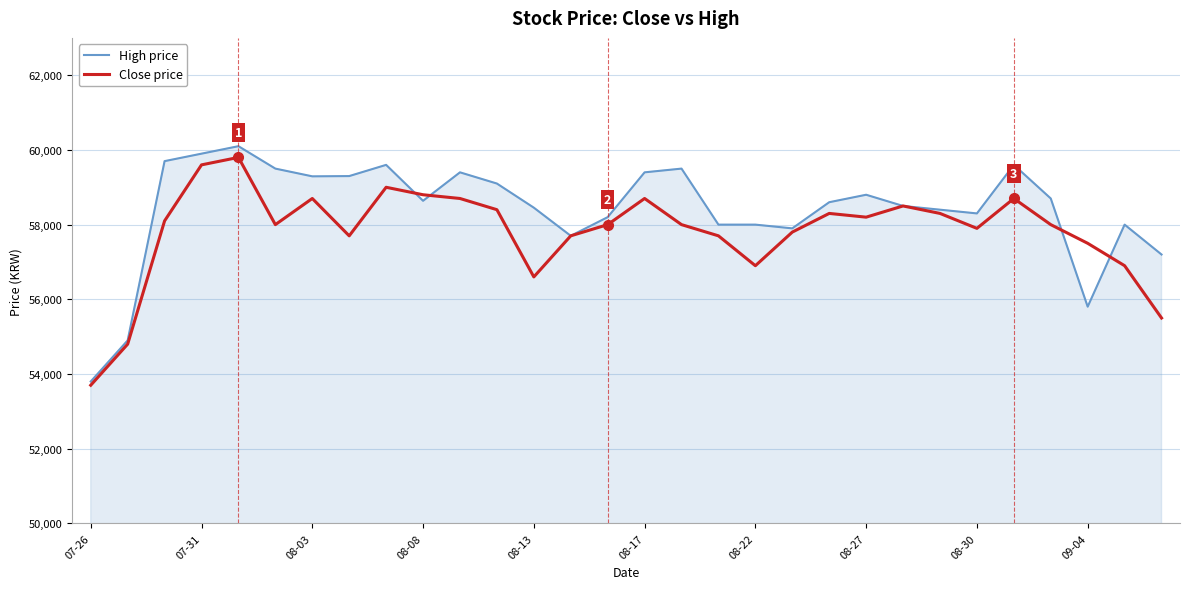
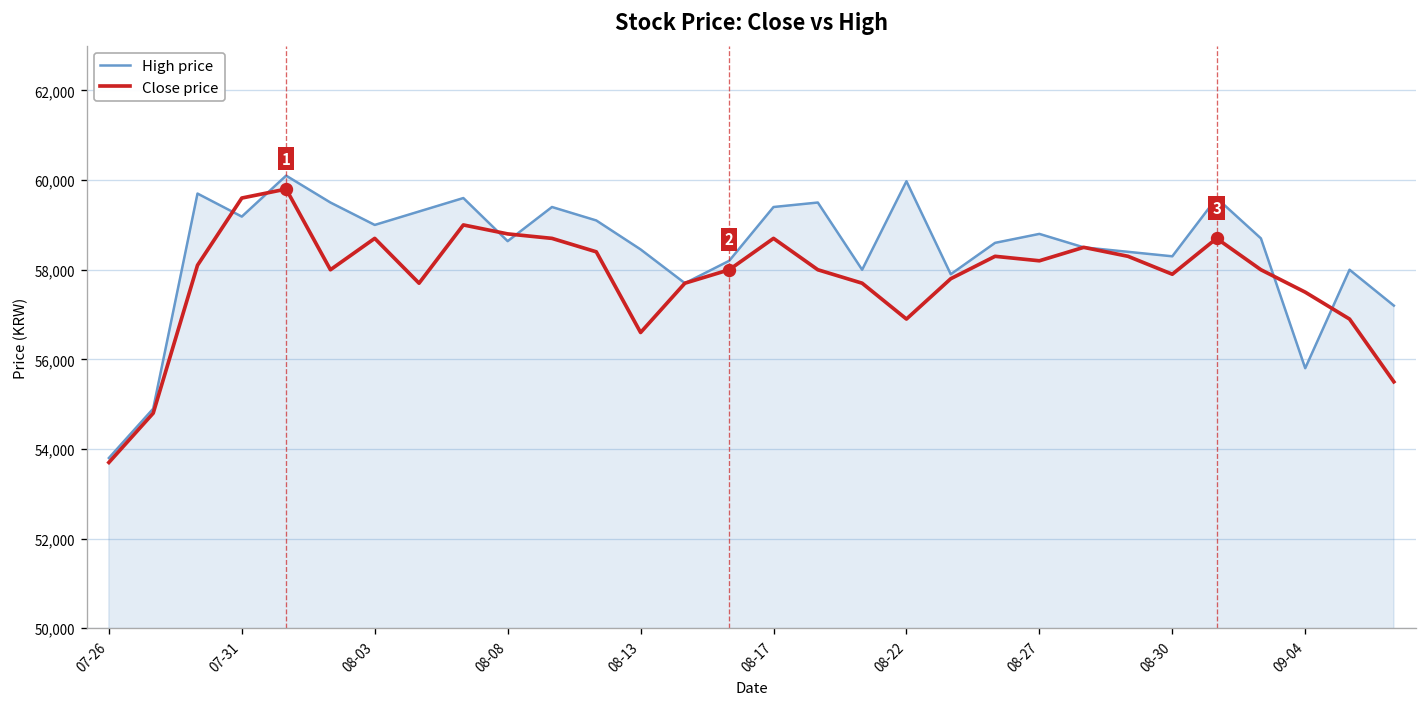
High price, 07-31: 59,900 -> 59,200
High price, 08-03: 59,300 -> 59,000
High price, 08-22: 58,000 -> 60,000
